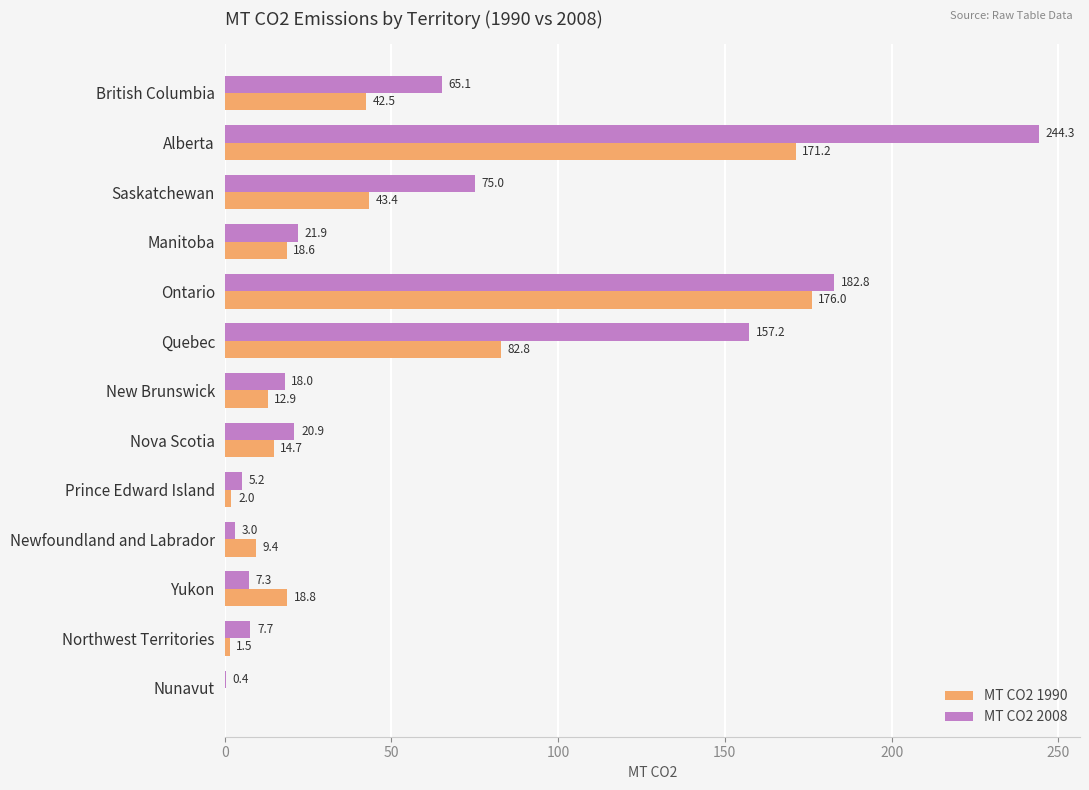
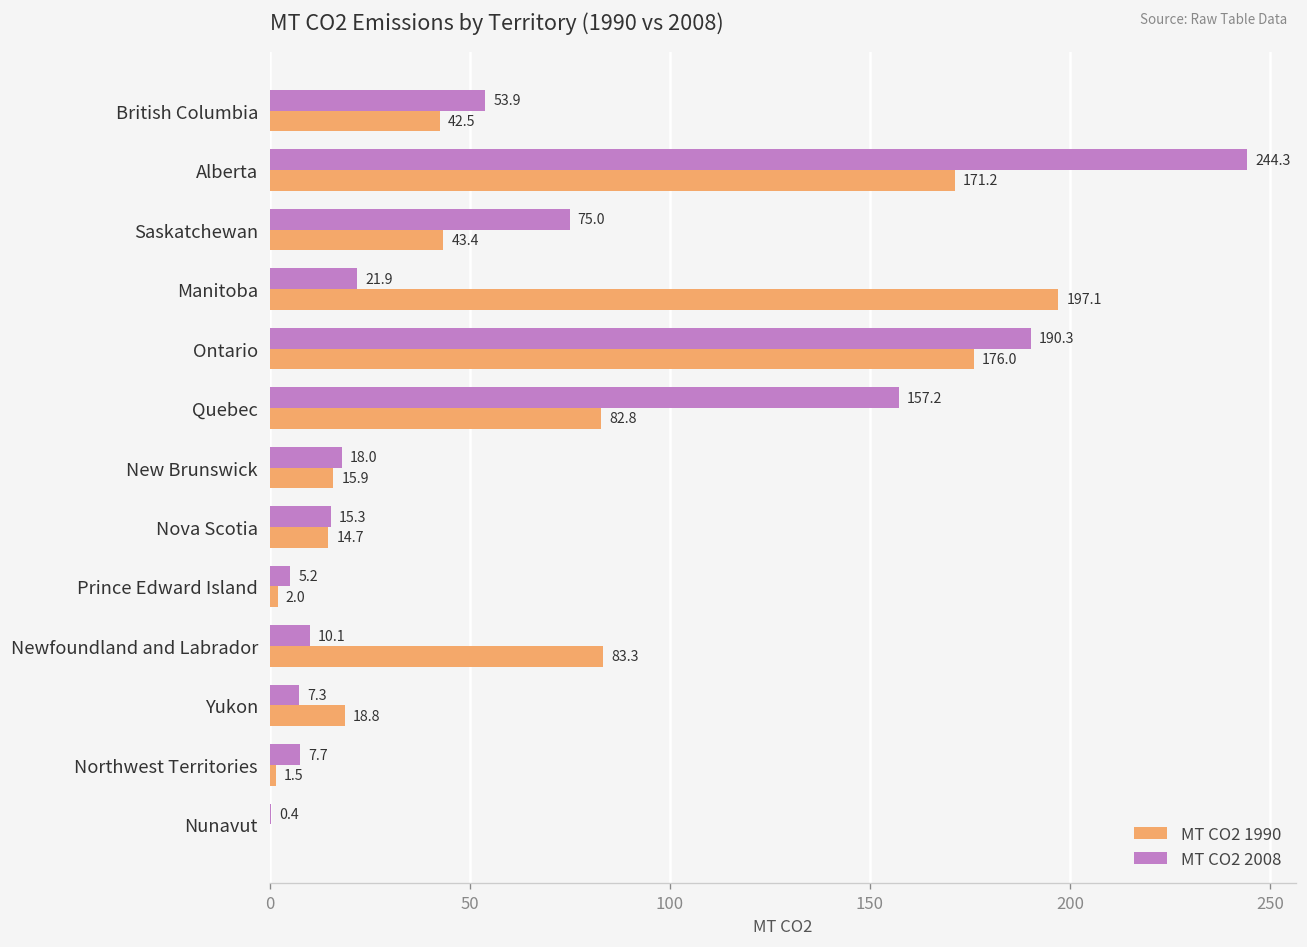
MT CO2 2008, British Columbia: 65.1 -> 53.9
MT CO2 1990, Manitoba: 18.6 -> 197.1
MT CO2 2008, Ontario: 182.8 -> 190.3
MT CO2 1990, New Brunswick: 12.9 -> 15.9
MT CO2 2008, Nova Scotia: 20.9 -> 15.3
MT CO2 2008, Newfoundland and Labrador: 3.0 -> 10.1
MT CO2 1990, Newfoundland and Labrador: 9.4 -> 83.3
